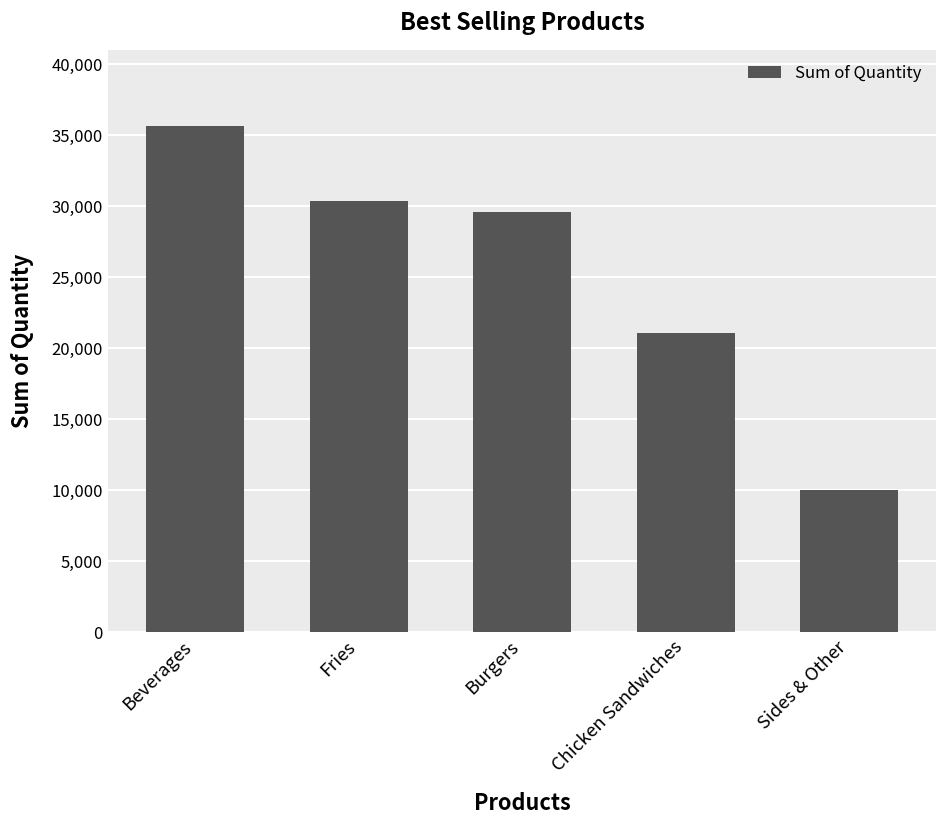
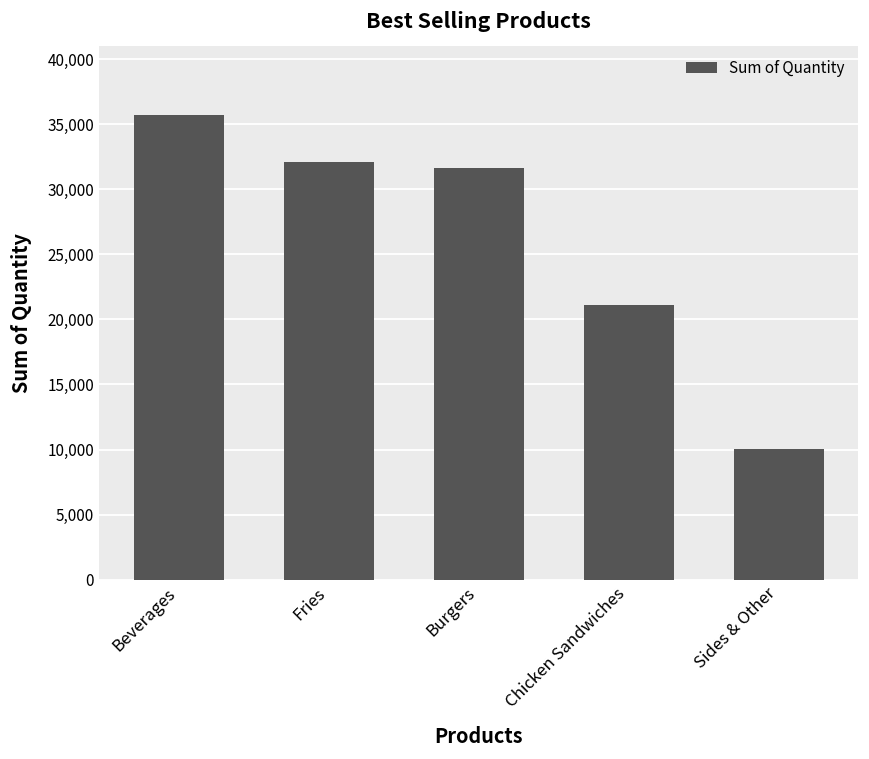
Fries: 30,400 -> 32,100
Burgers: 29,600 -> 31,600
